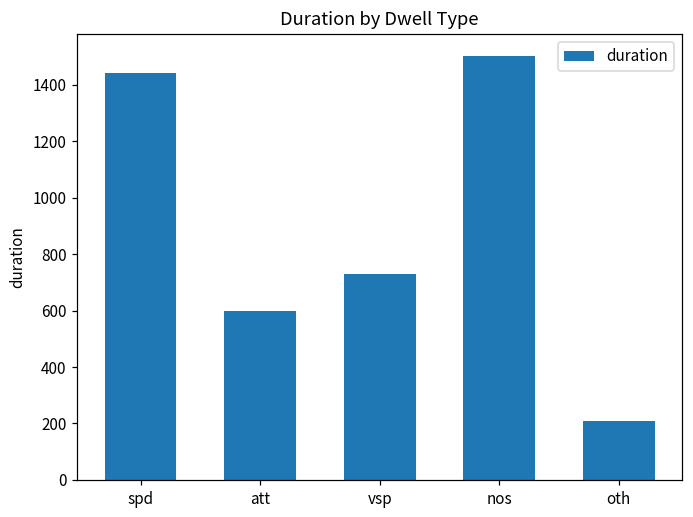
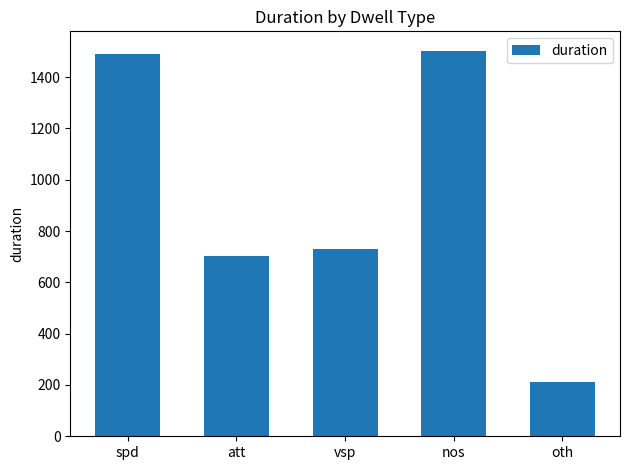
spd: 1440 -> 1490
att: 600 -> 700
